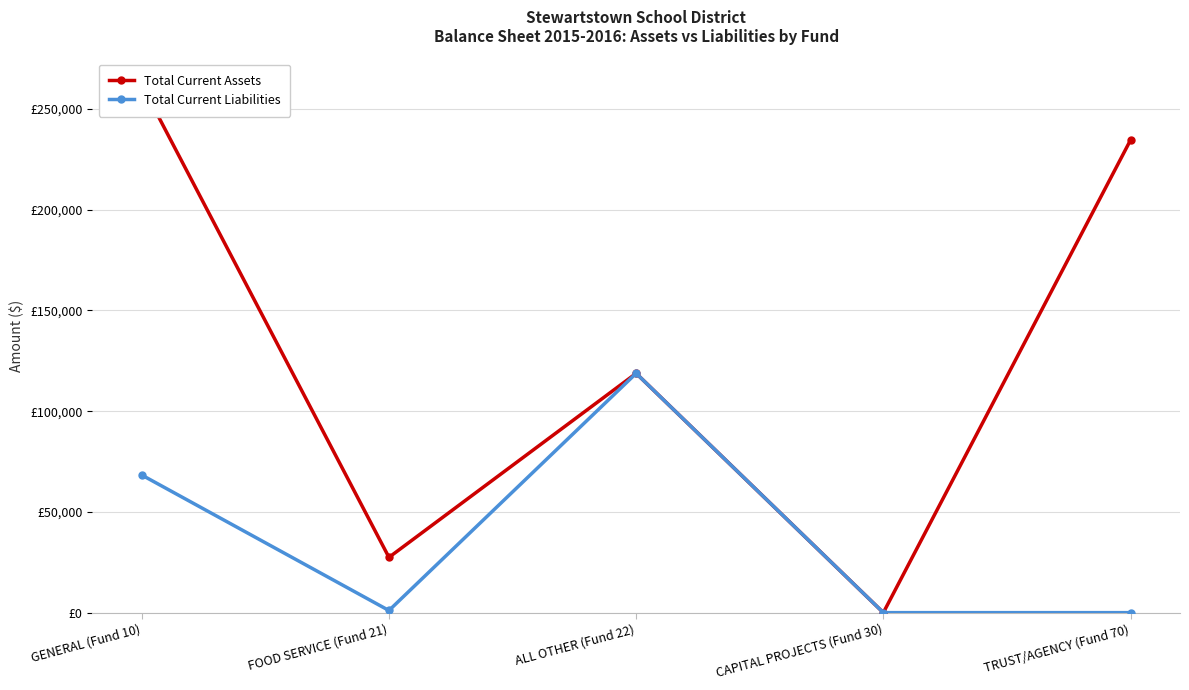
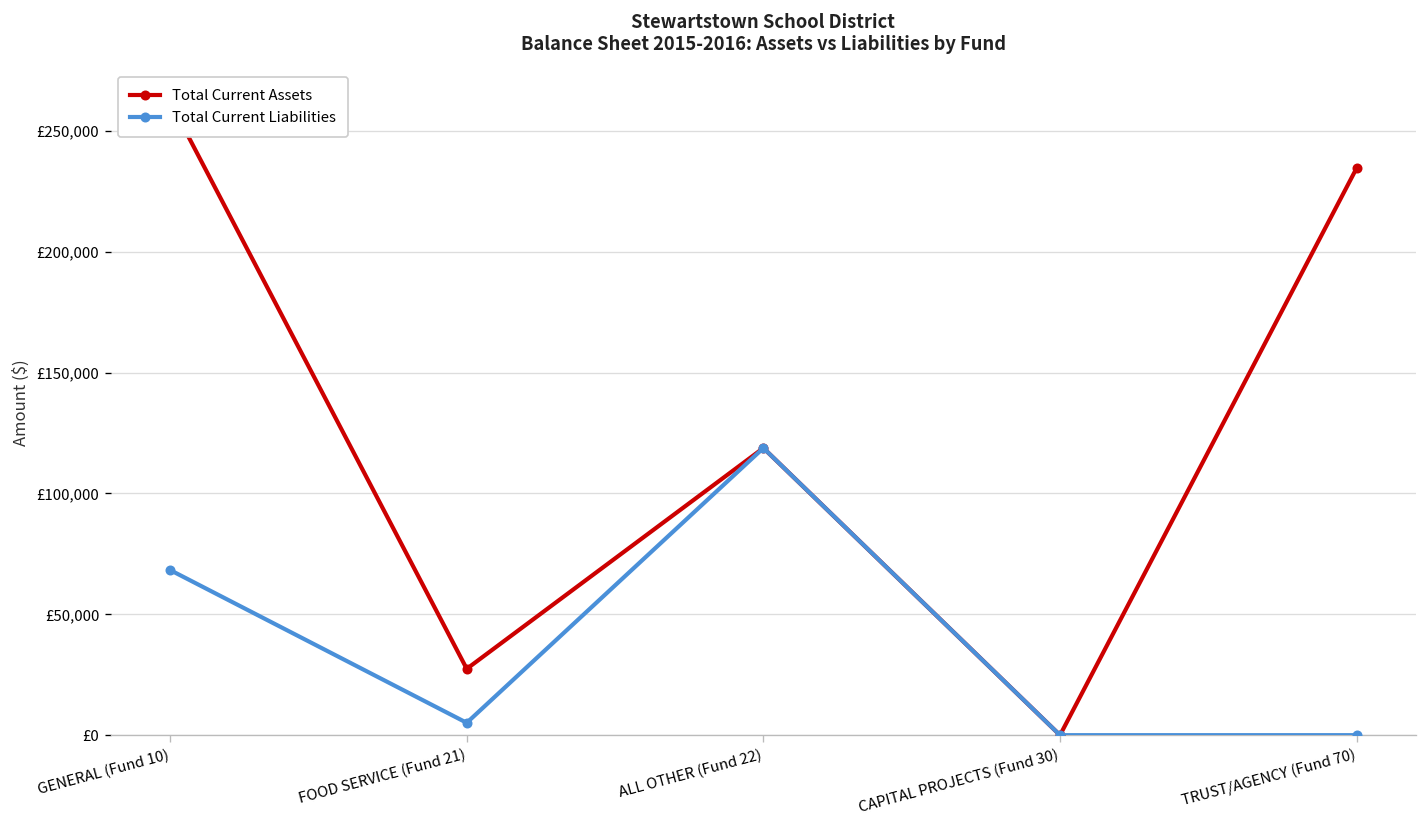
Total Current Liabilities, FOOD SERVICE (Fund 21): £1,000 -> £5,000
